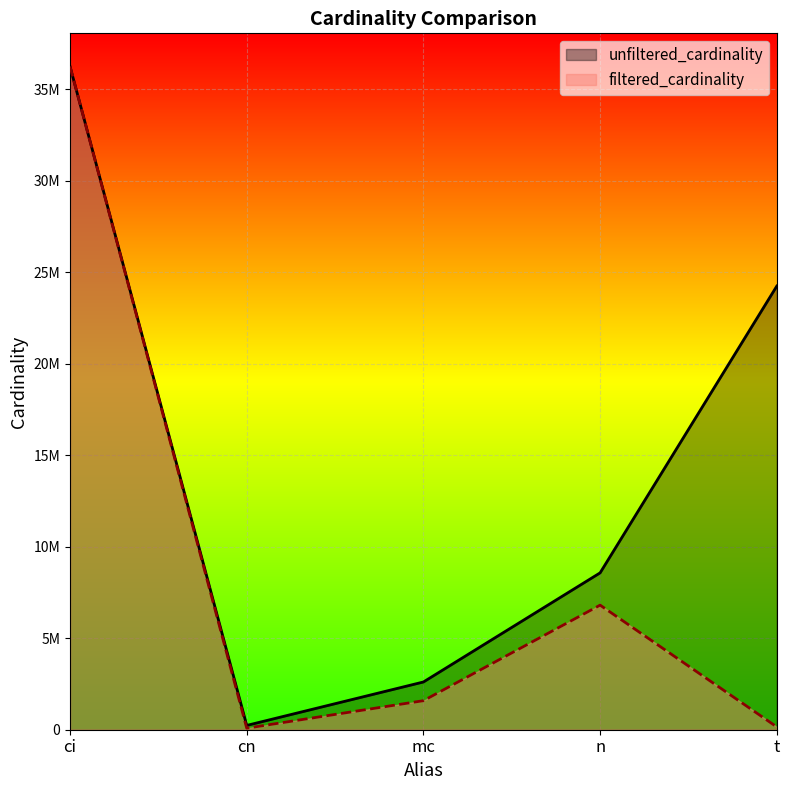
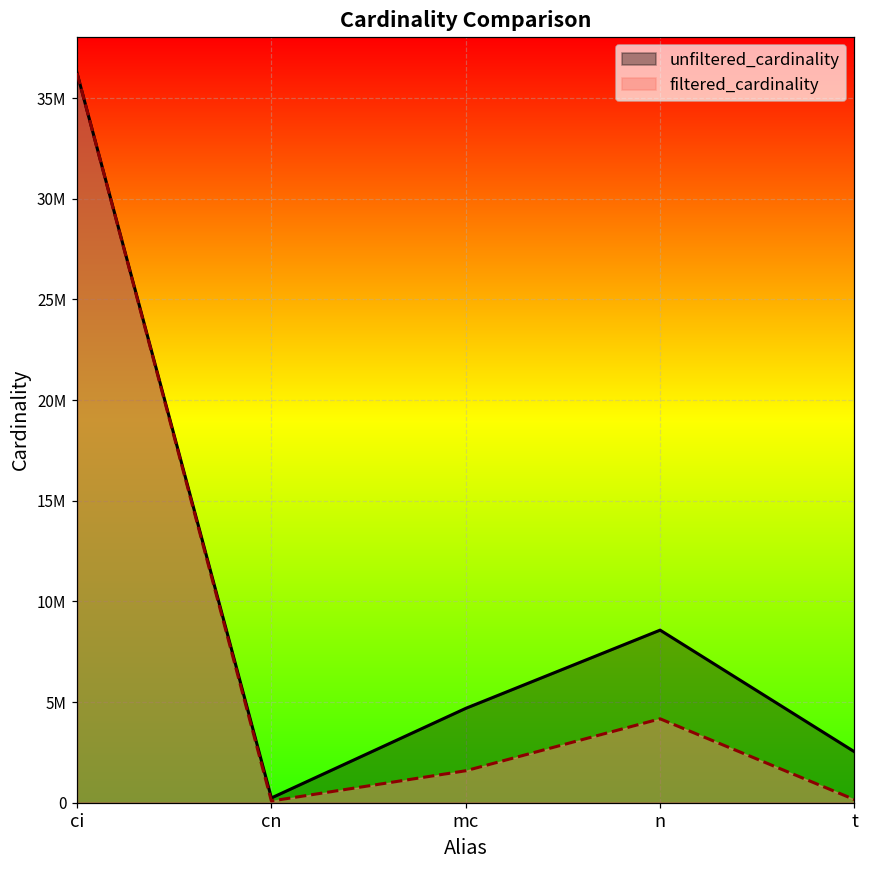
unfiltered_cardinality, mc: 2600000 -> 4700000
filtered_cardinality, n: 6800000 -> 4200000
unfiltered_cardinality, t: 24200000 -> 2500000
